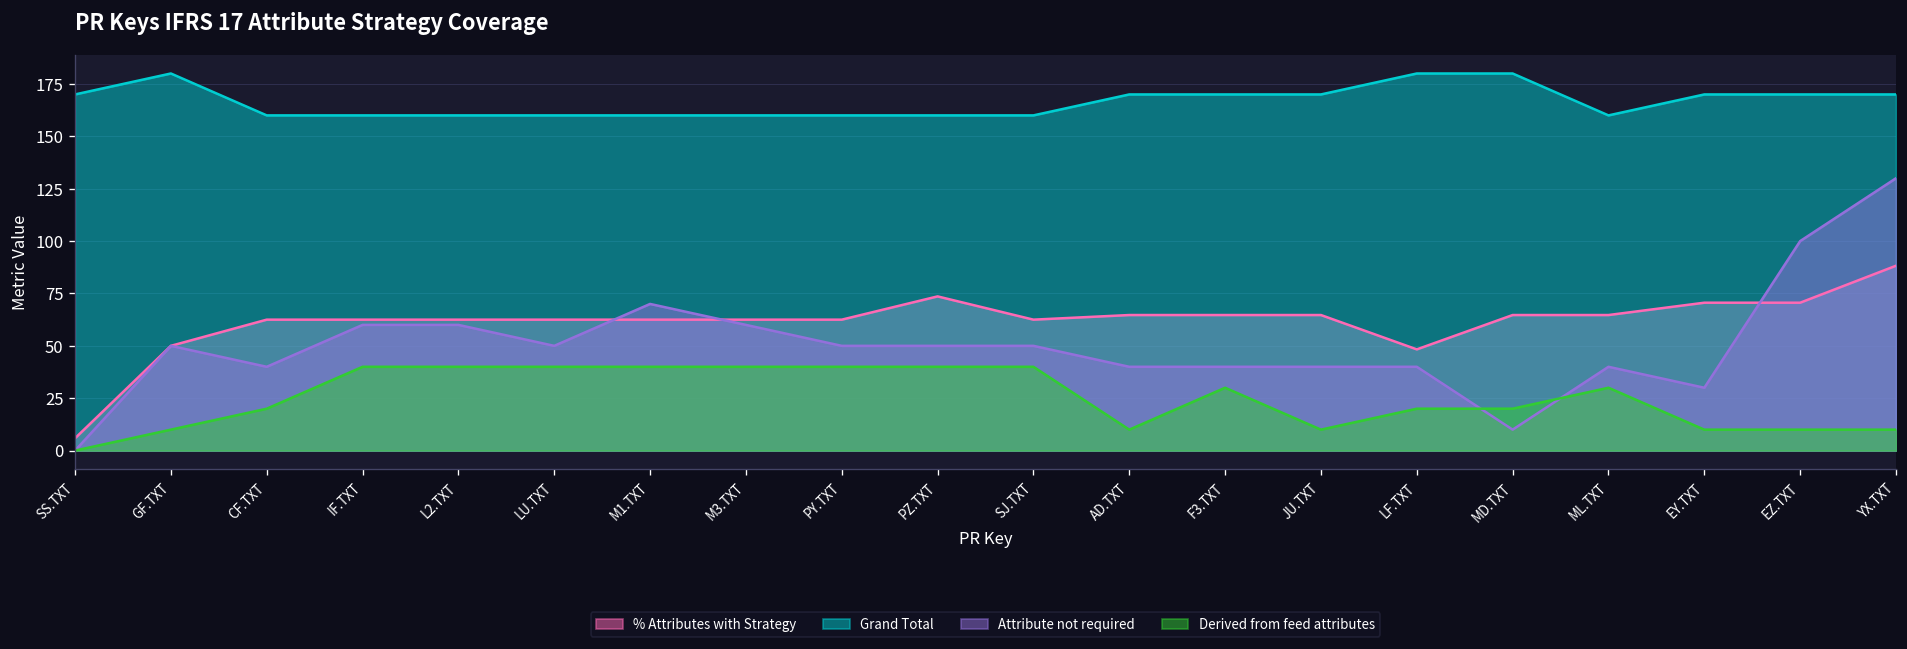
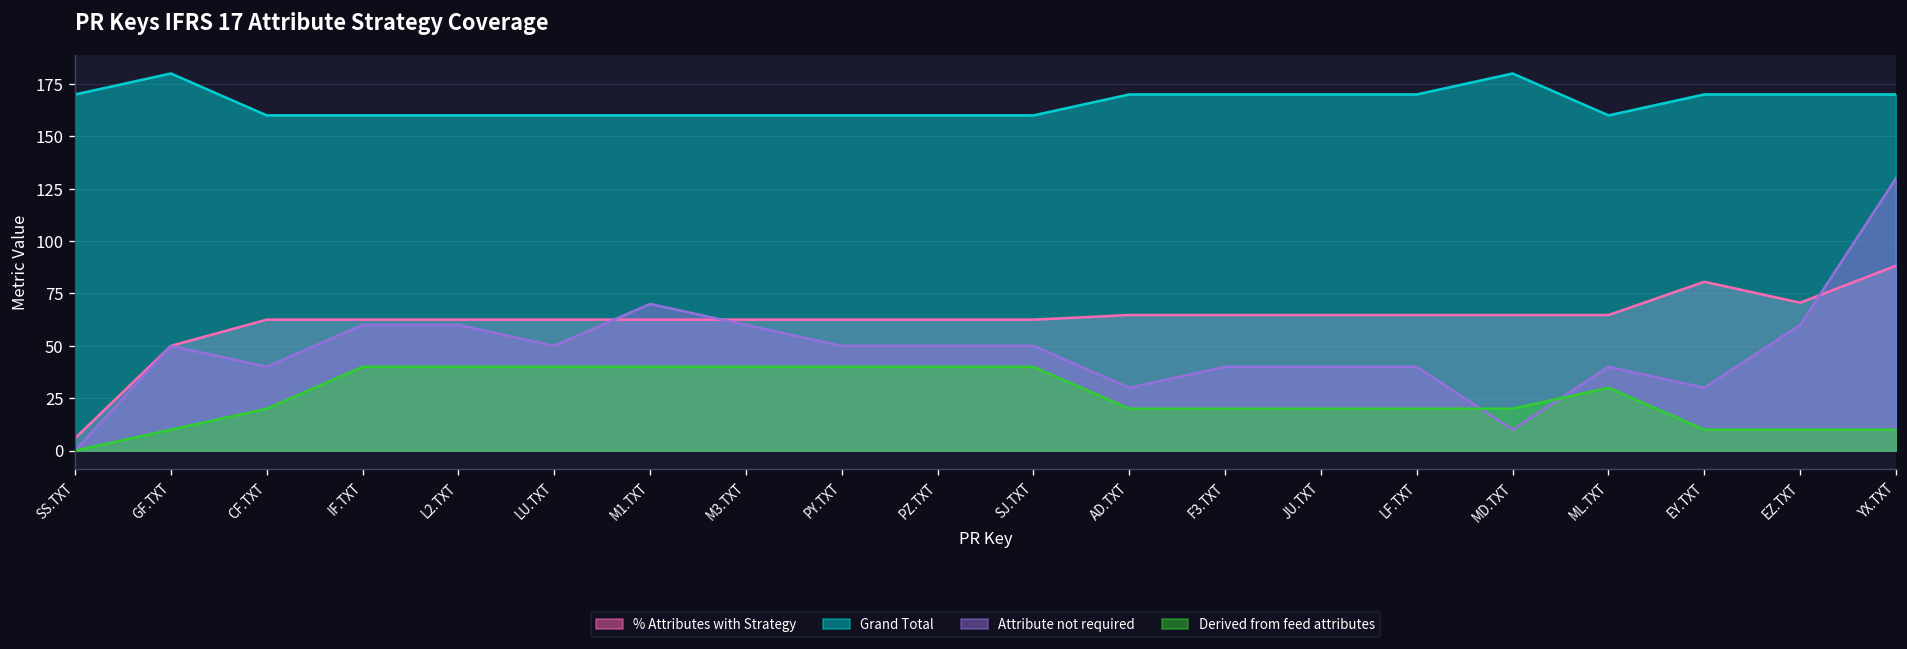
% Attributes with Strategy, PZ.TXT: 74 -> 63
Attribute not required, AD.TXT: 40 -> 30
Derived from feed attributes, AD.TXT: 10 -> 20
Derived from feed attributes, F3.TXT: 30 -> 20
Derived from feed attributes, JU.TXT: 10 -> 20
% Attributes with Strategy, LF.TXT: 48 -> 65
Grand Total, LF.TXT: 180 -> 170
% Attributes with Strategy, EY.TXT: 71 -> 81
Attribute not required, EZ.TXT: 100 -> 60
